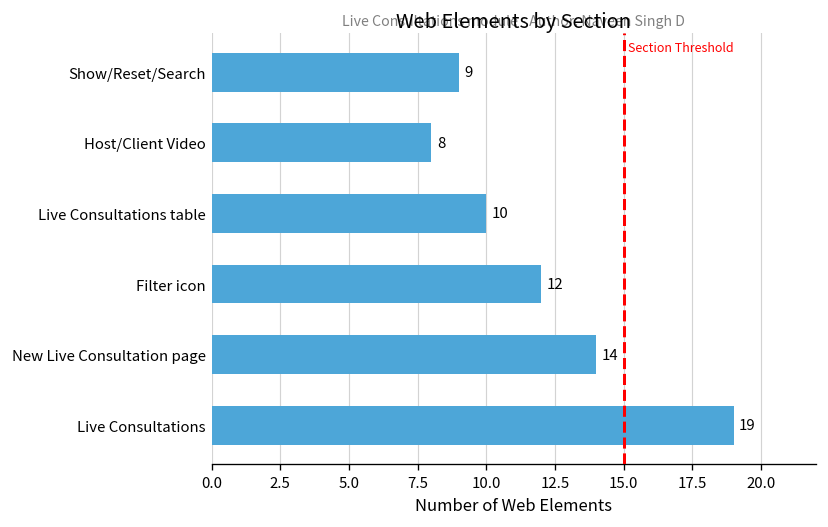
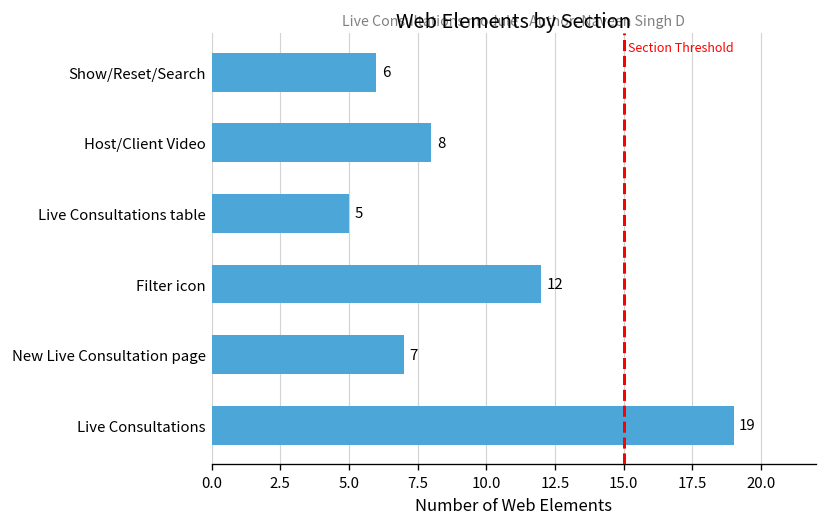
Show/Reset/Search: 9 -> 6
Live Consultations table: 10 -> 5
New Live Consultation page: 14 -> 7
